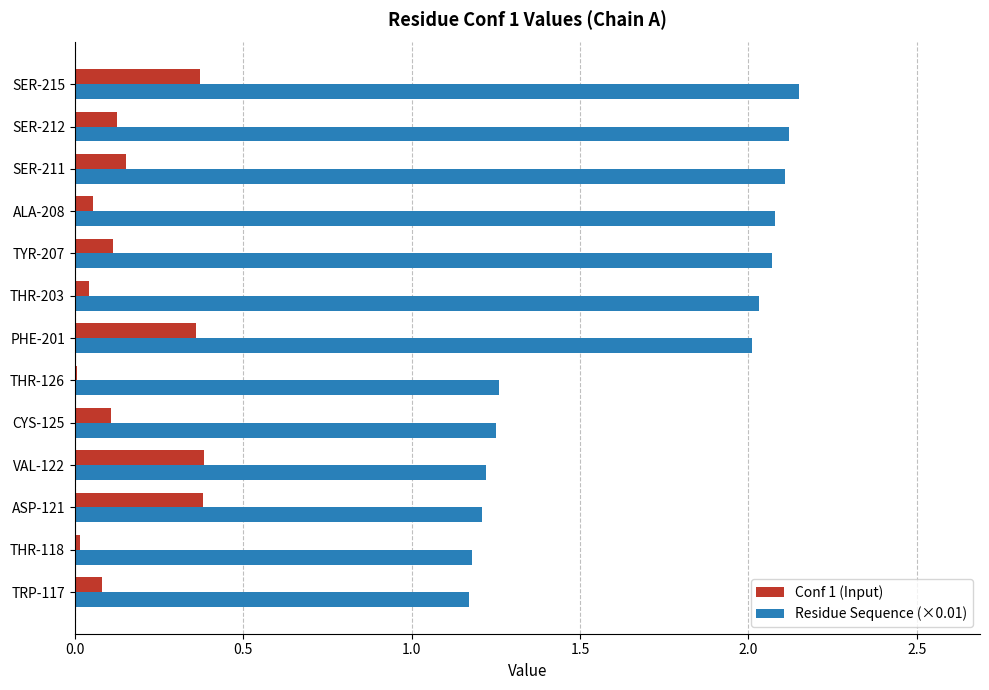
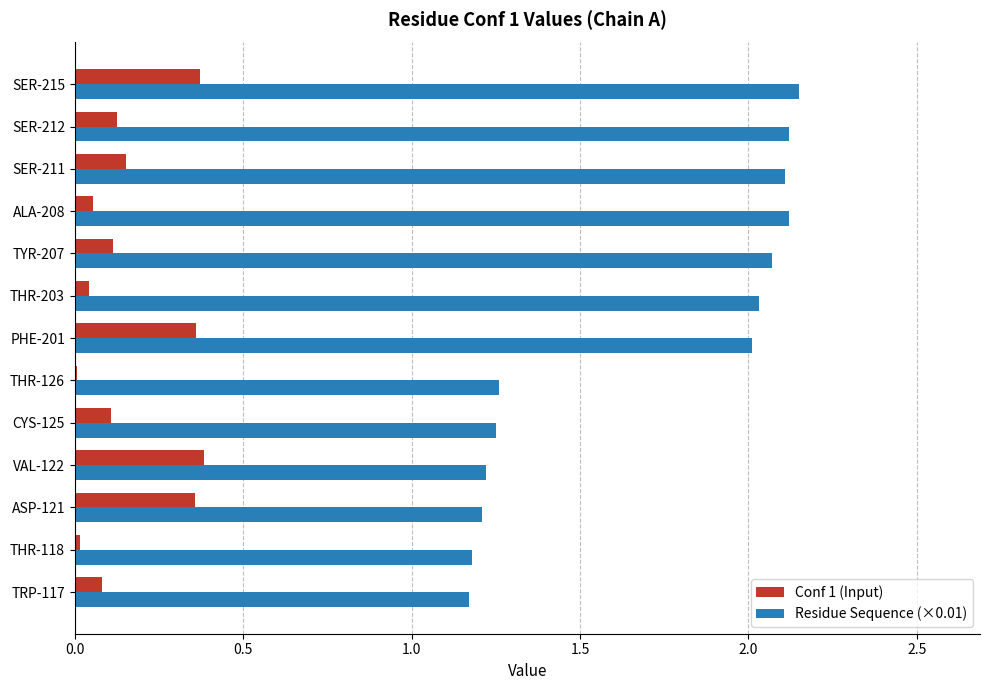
Residue Sequence (×0.01), ALA-208: 2.08 -> 2.12
Conf 1 (Input), ASP-121: 0.38 -> 0.36
